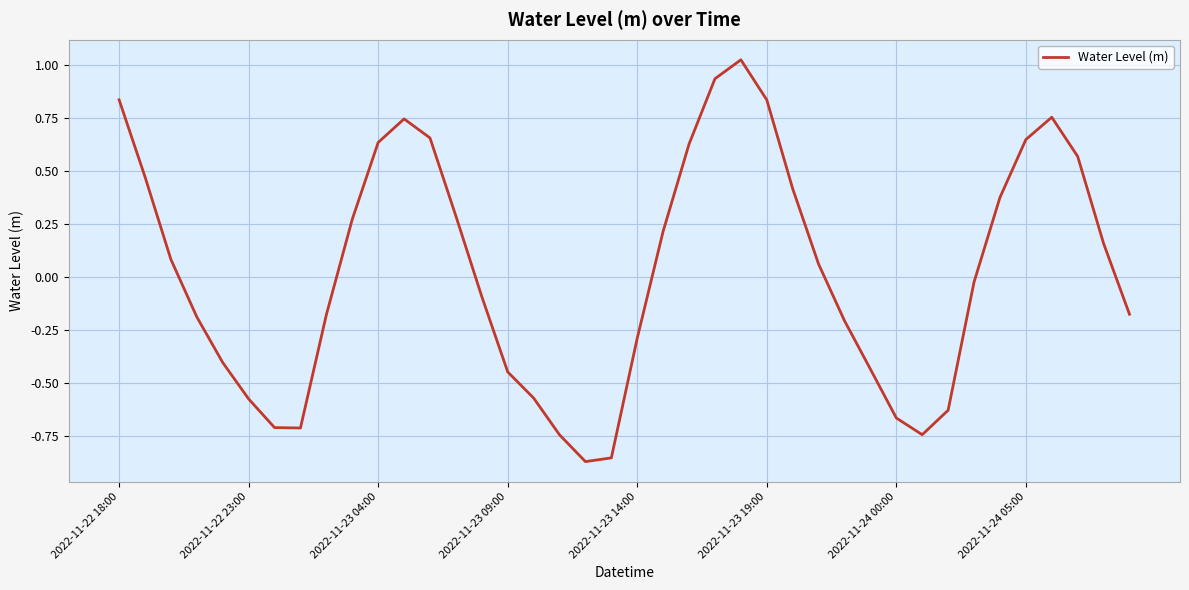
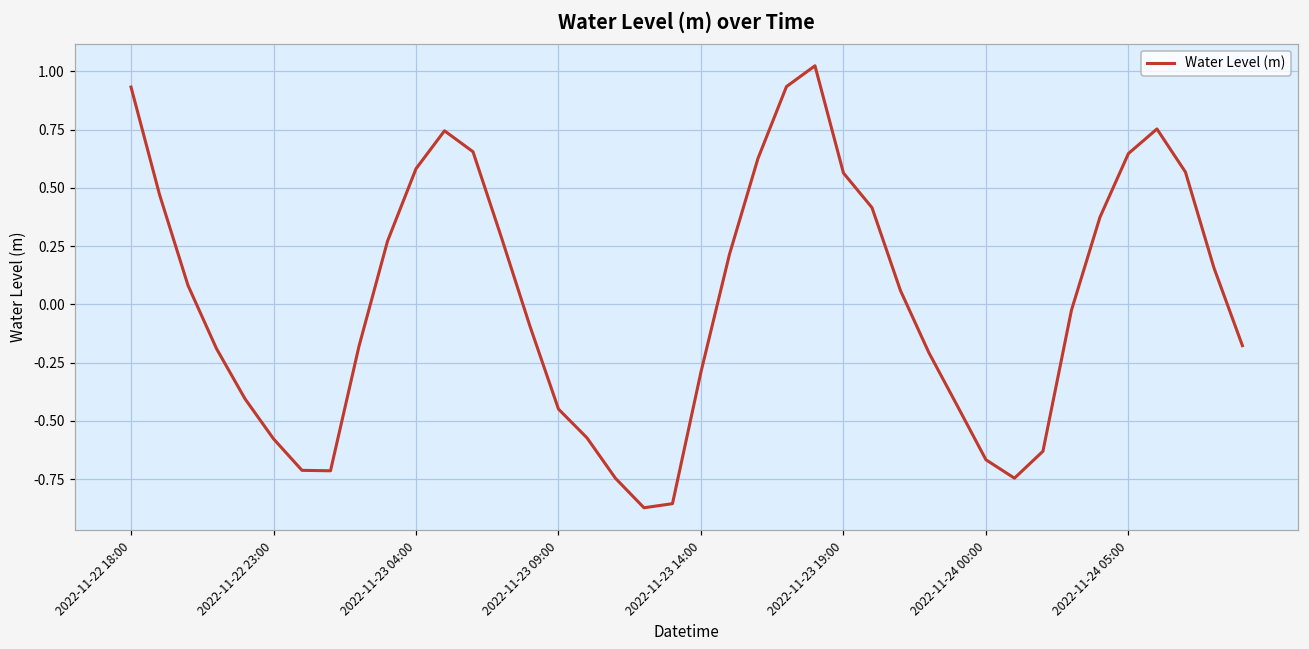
2022-11-22 18:00: 0.83 -> 0.93
2022-11-23 04:00: 0.63 -> 0.58
2022-11-23 19:00: 0.83 -> 0.56
